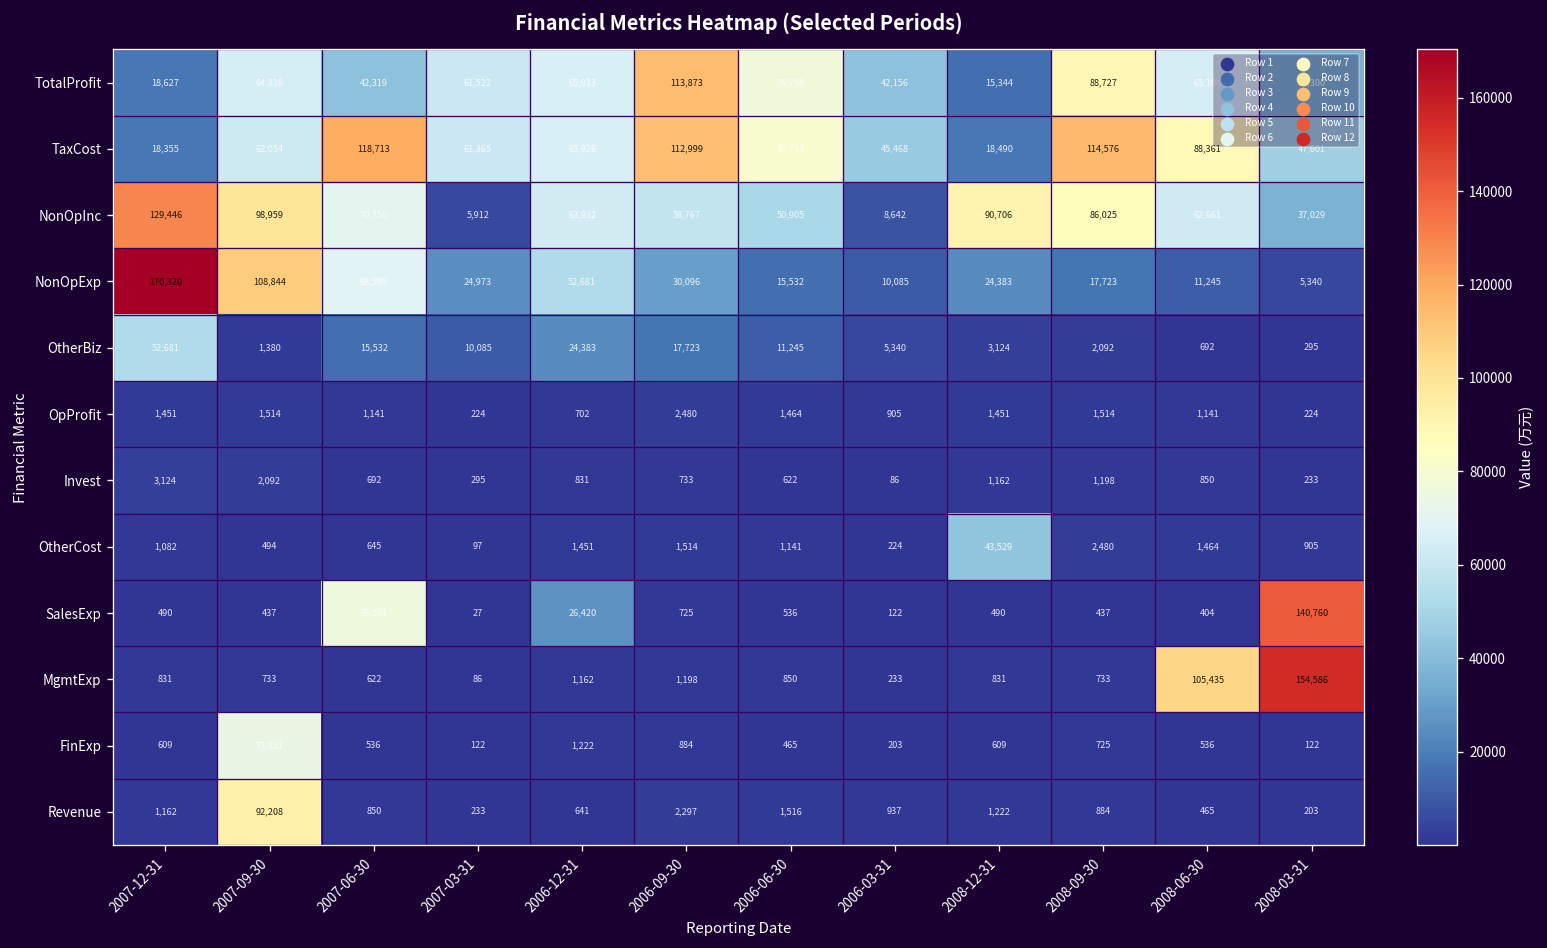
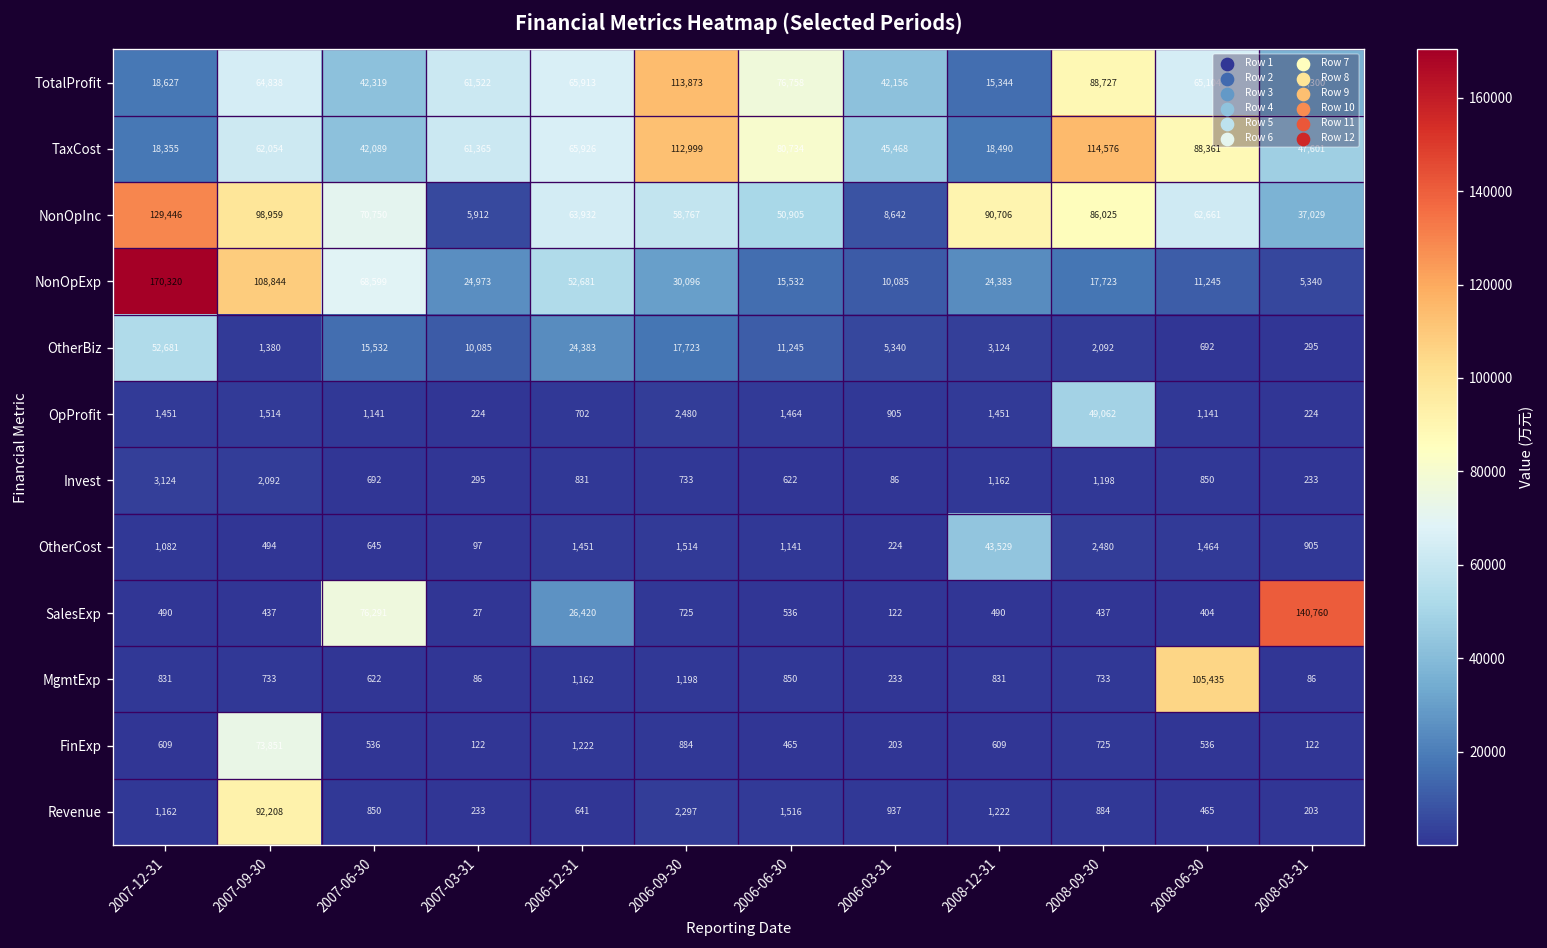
TaxCost, 2007-06-30: 118,713 -> 42,089
OpProfit, 2008-09-30: 1,514 -> 49,062
MgmtExp, 2008-03-31: 154,586 -> 86
